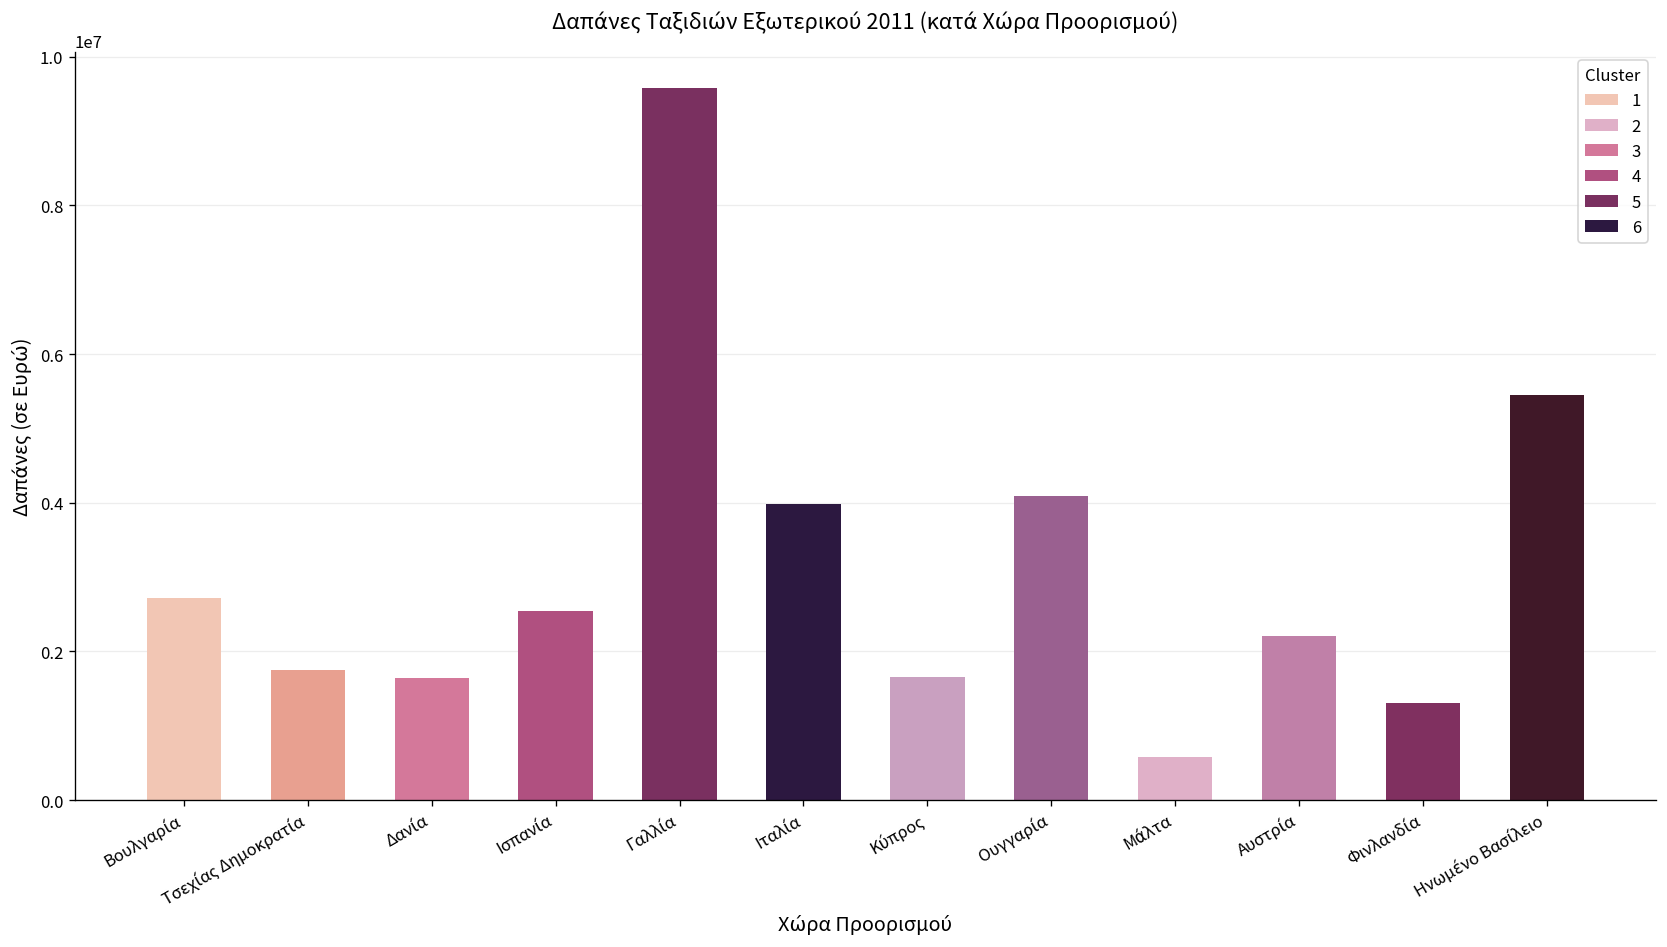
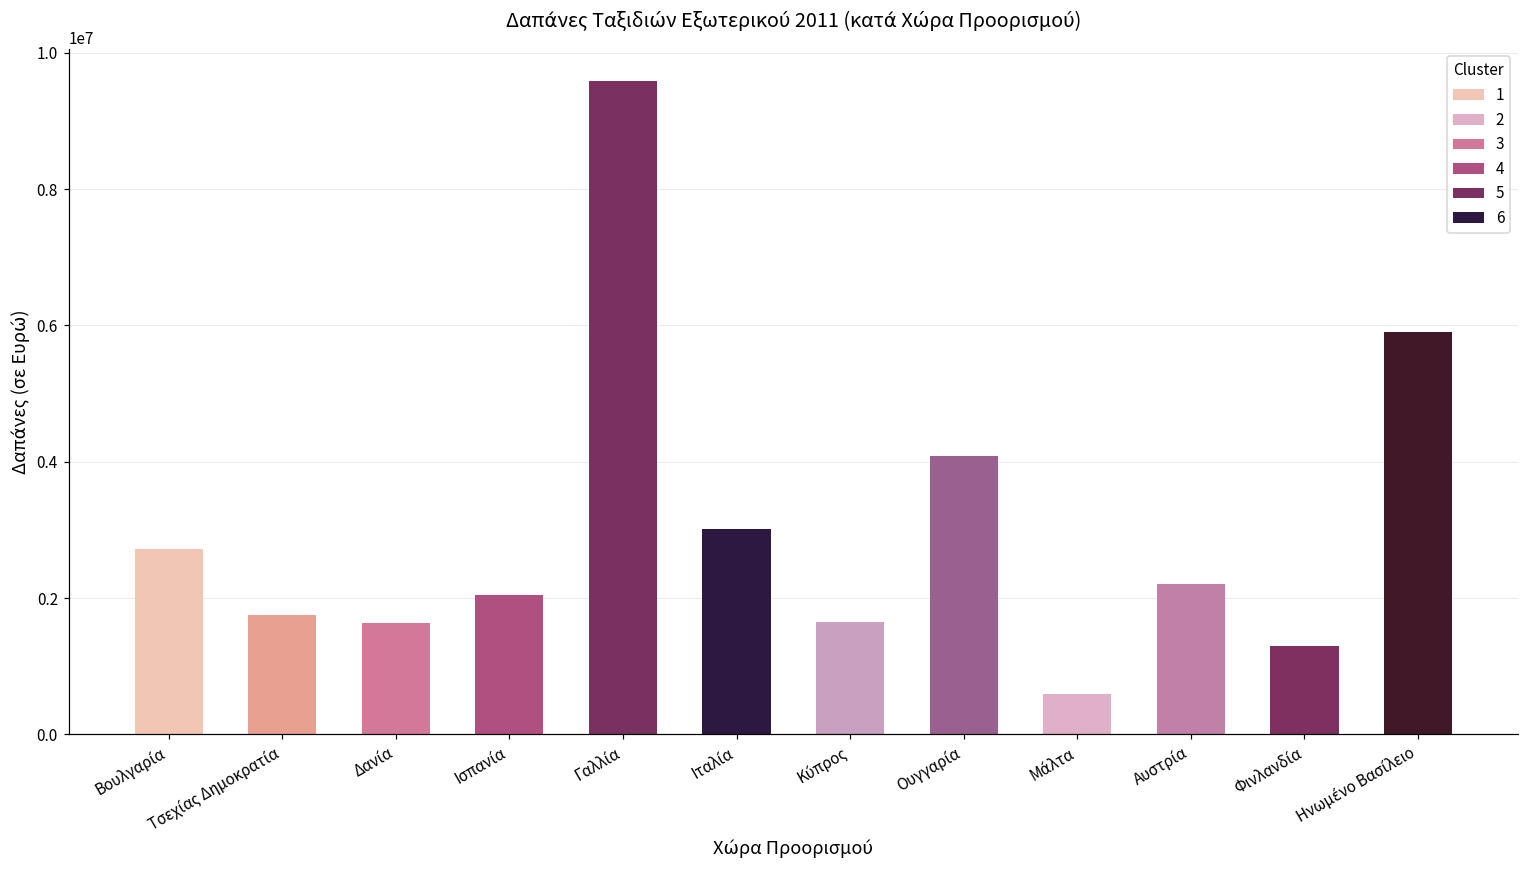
Ισπανία: 2500000 -> 2100000
Ιταλία: 4000000 -> 3000000
Ηνωμένο Βασίλειο: 5400000 -> 5900000
